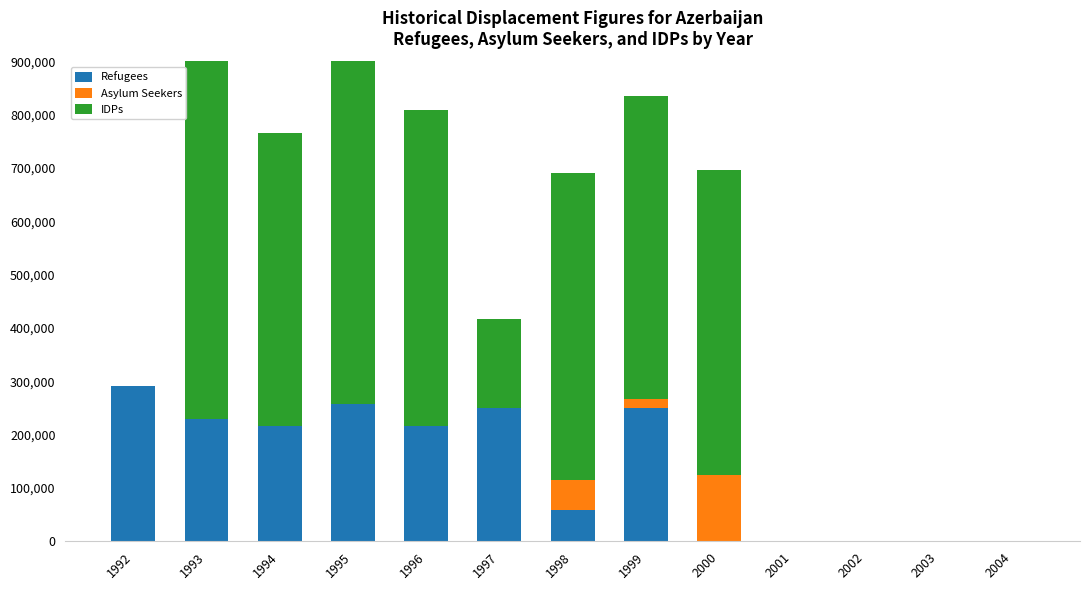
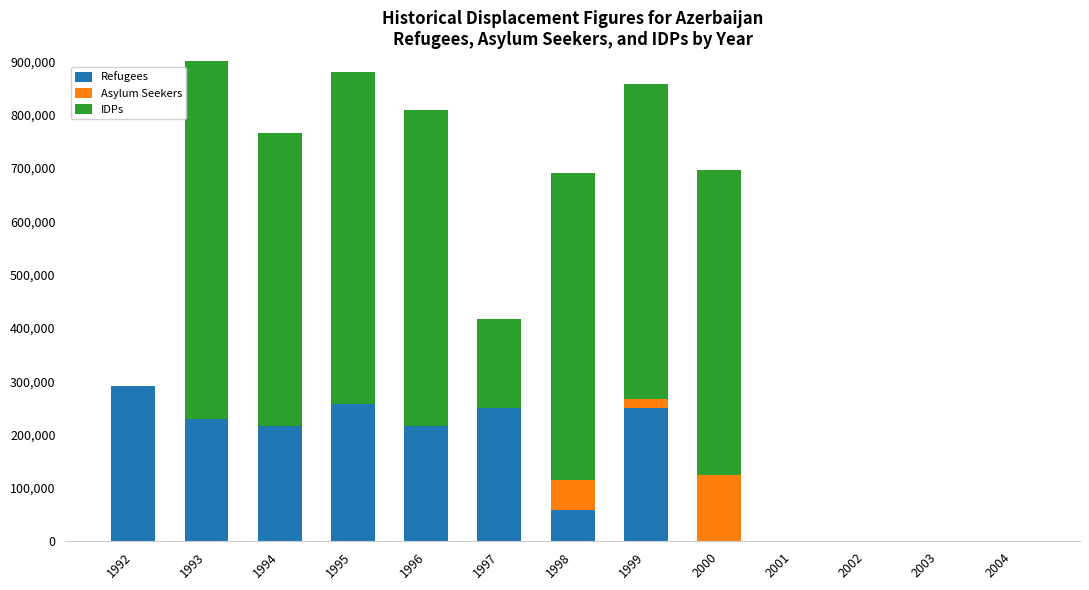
IDPs, 1995: 640,000 -> 620,000
IDPs, 1999: 570,000 -> 590,000
